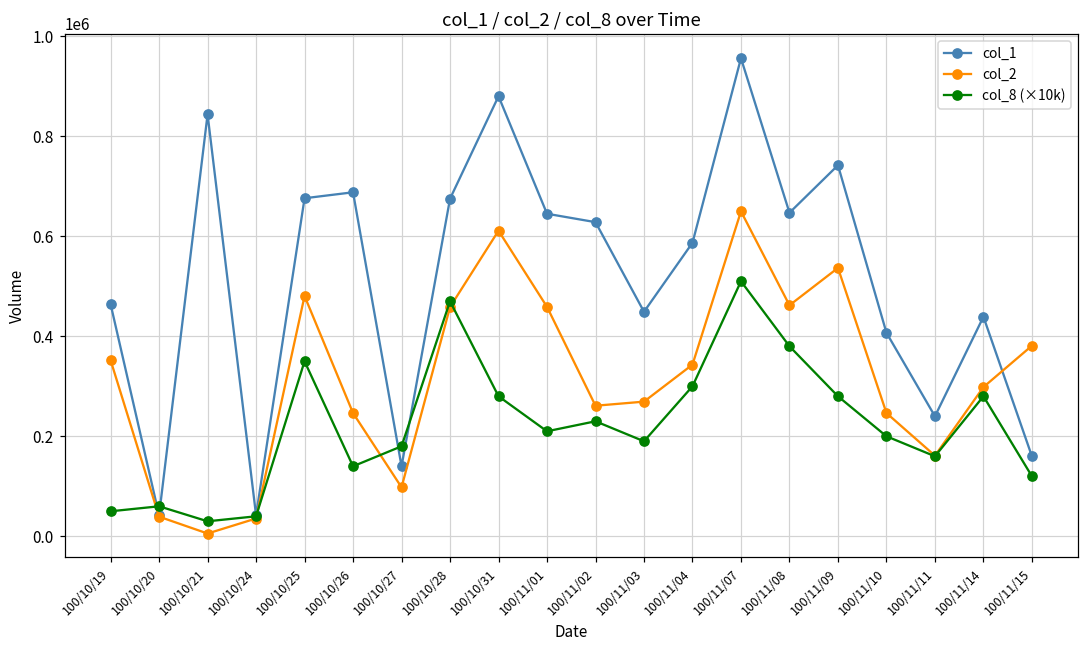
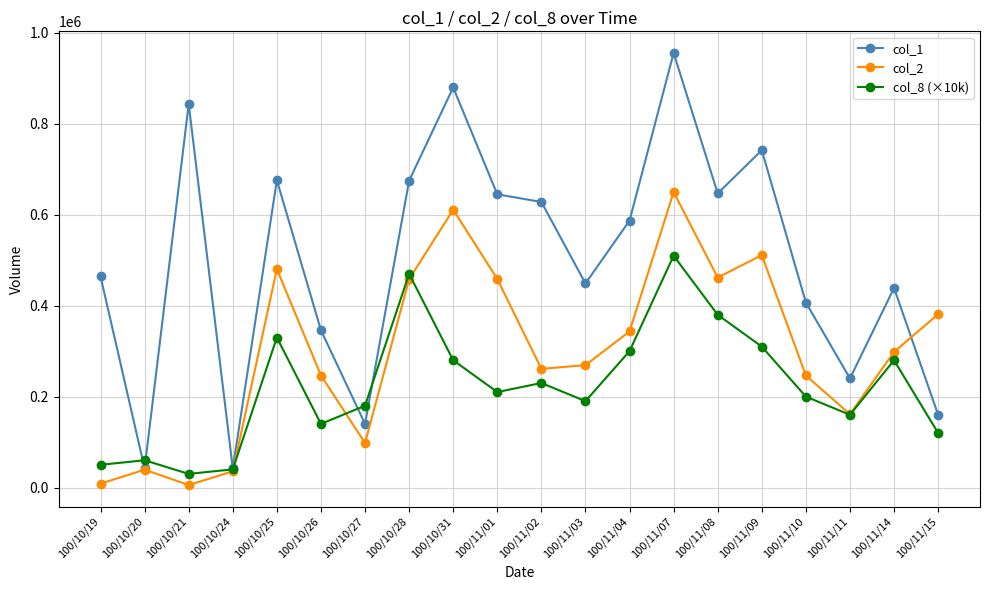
col_2, 100/10/19: 350000 -> 10000
col_8 (×10k), 100/10/25: 350000 -> 330000
col_1, 100/10/26: 690000 -> 350000
col_2, 100/11/09: 540000 -> 510000
col_8 (×10k), 100/11/09: 280000 -> 310000
